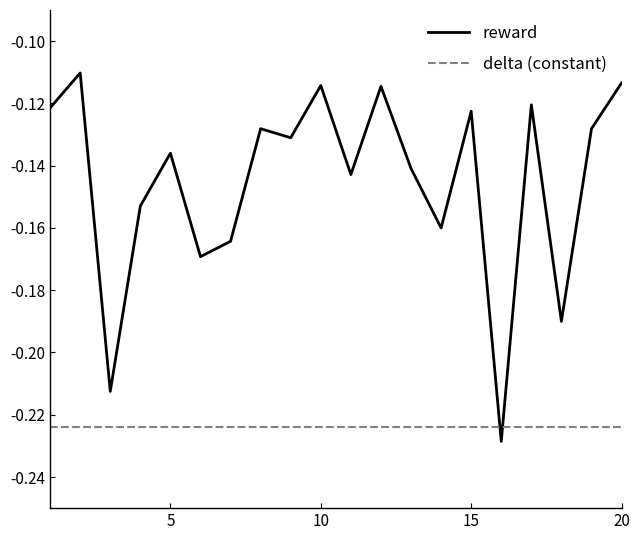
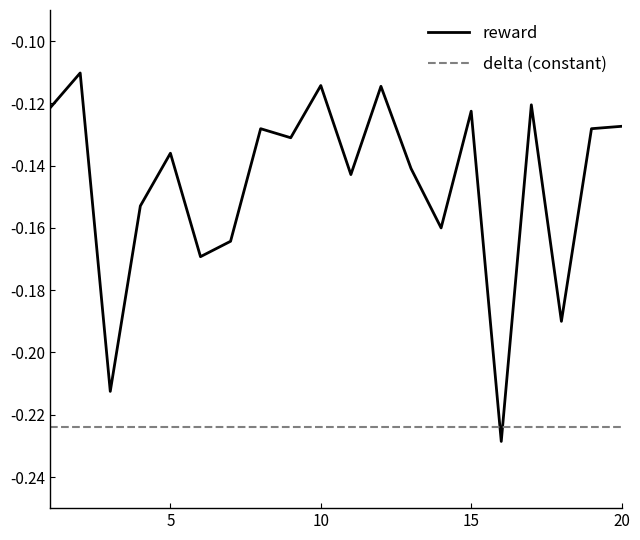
reward, 20: -0.113 -> -0.127
